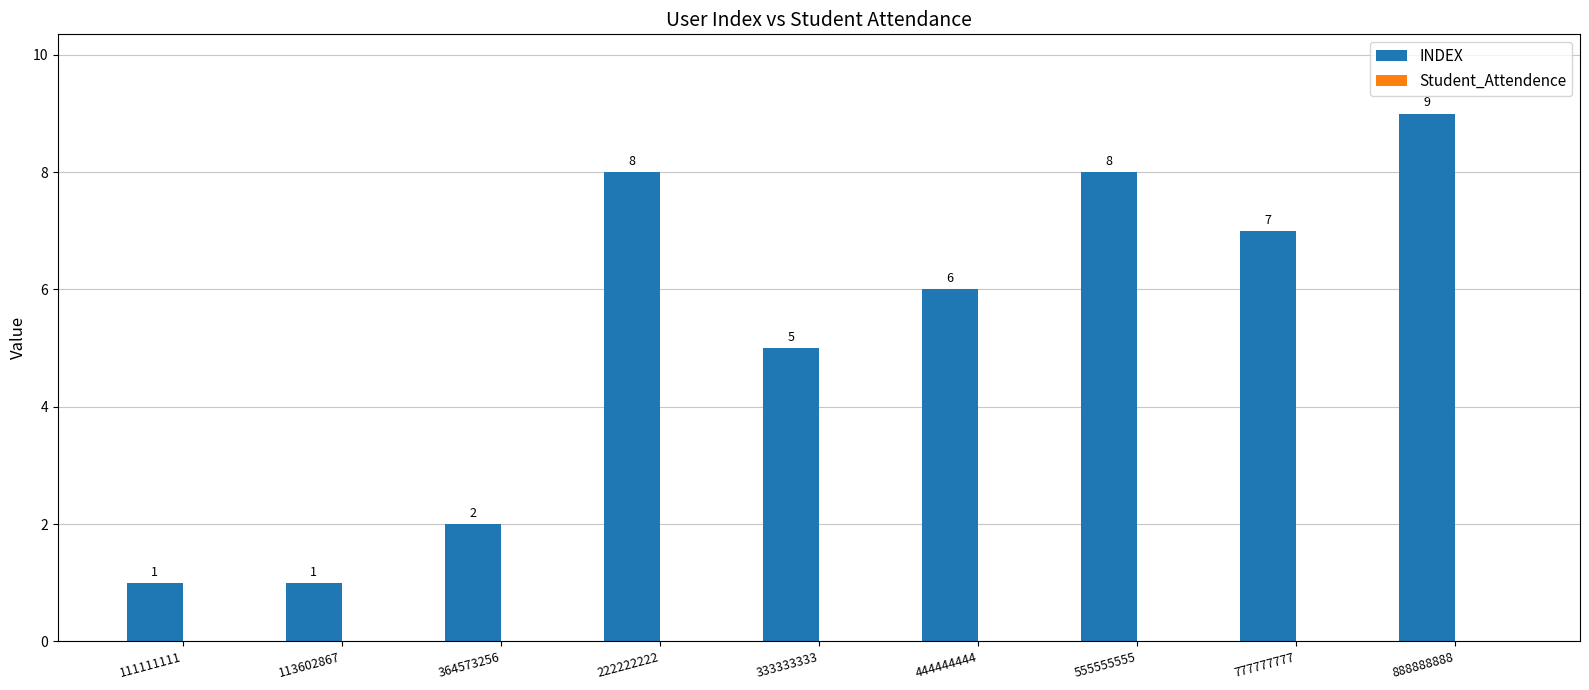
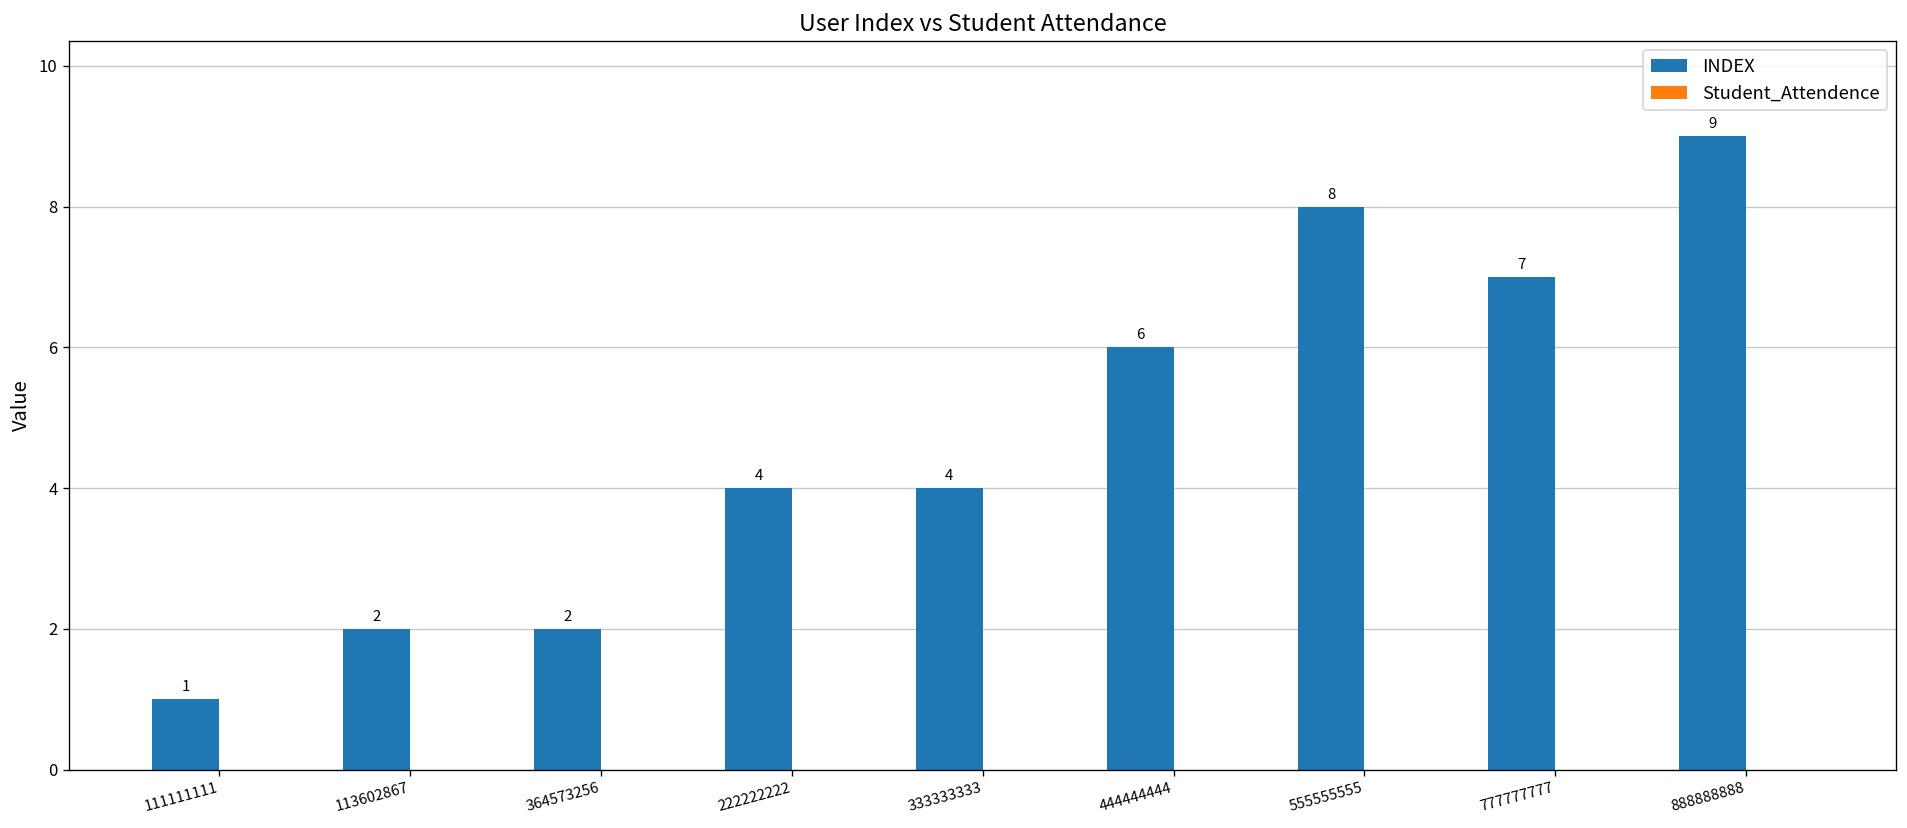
INDEX, 113602867: 1 -> 2
INDEX, 222222222: 8 -> 4
INDEX, 333333333: 5 -> 4
